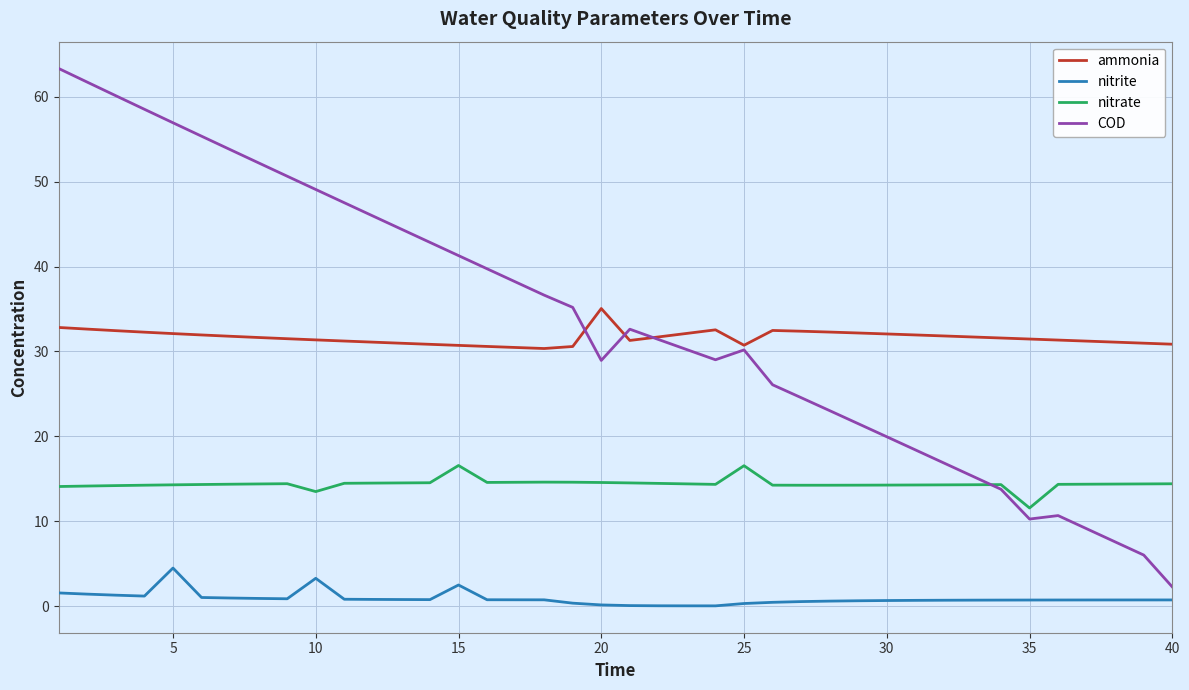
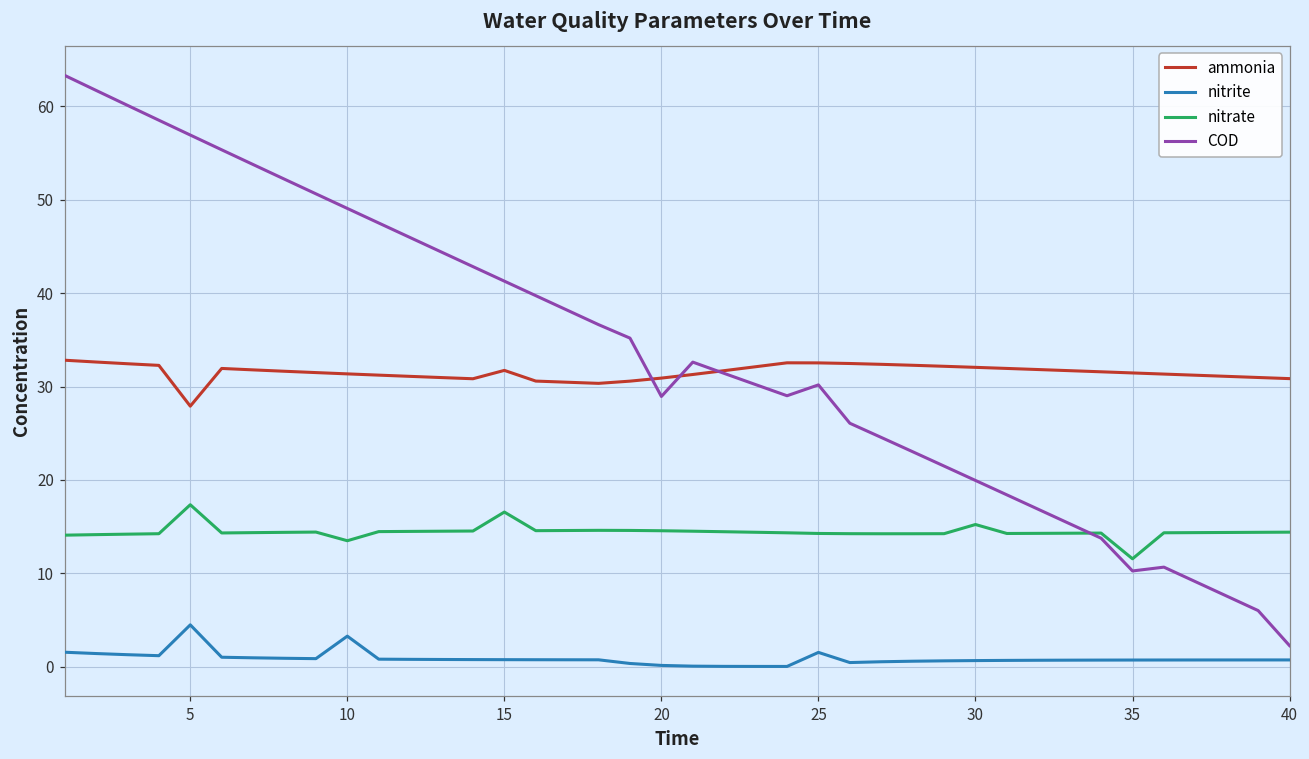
ammonia, 5: 32 -> 28
nitrate, 5: 14 -> 17
ammonia, 15: 31 -> 32
nitrite, 15: 2 -> 1
ammonia, 20: 35 -> 31
ammonia, 25: 31 -> 33
nitrite, 25: 0 -> 2
nitrate, 25: 17 -> 14
nitrate, 30: 14 -> 15
